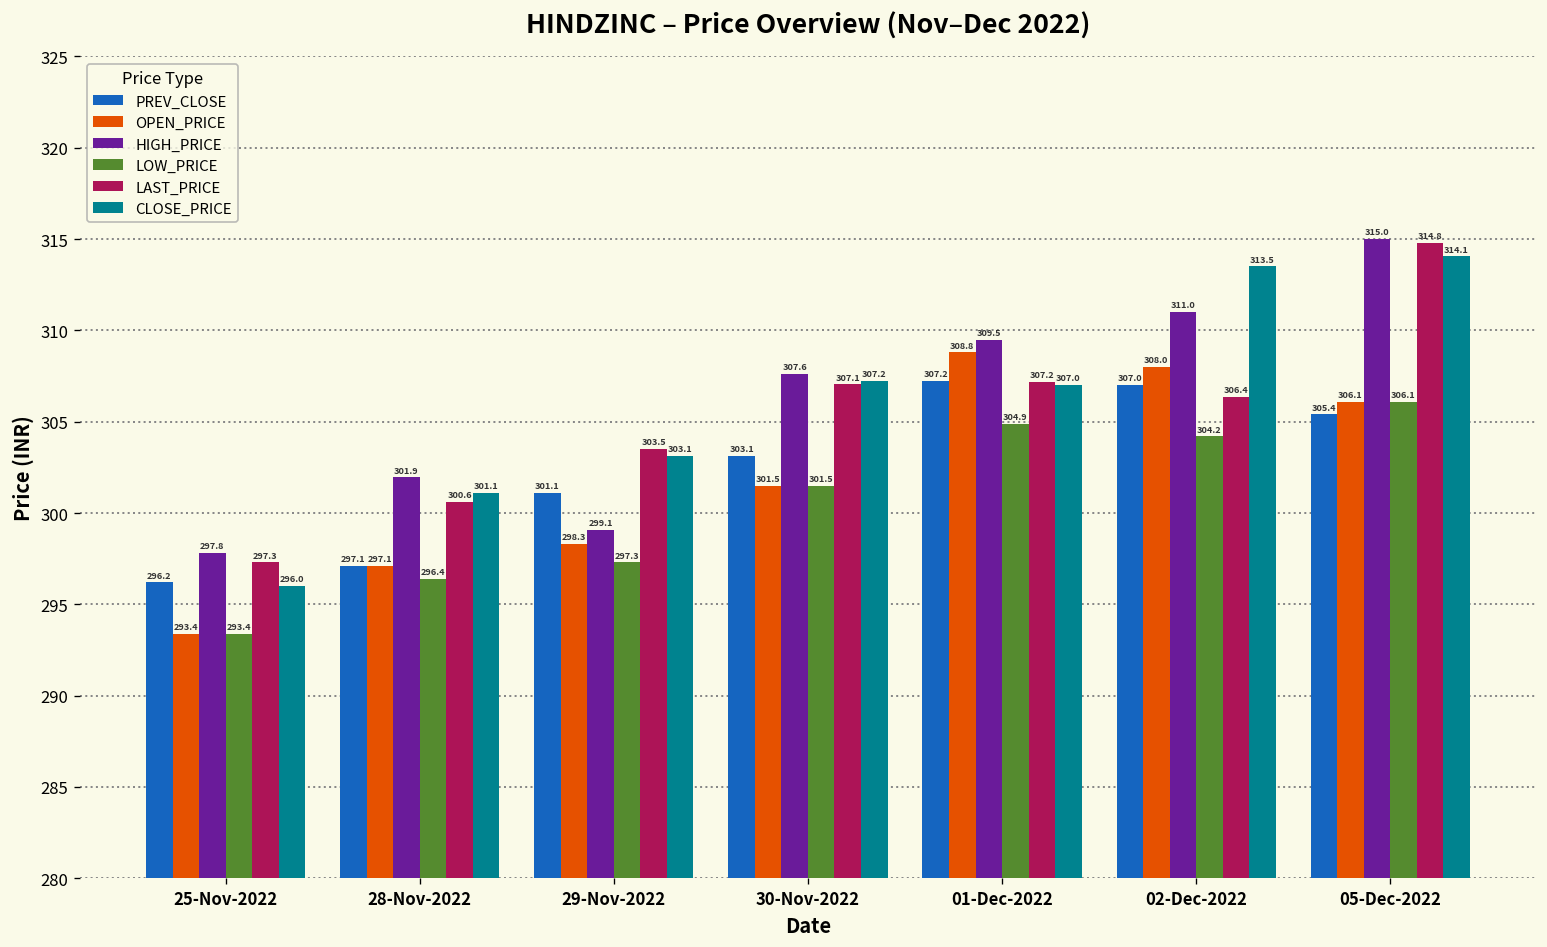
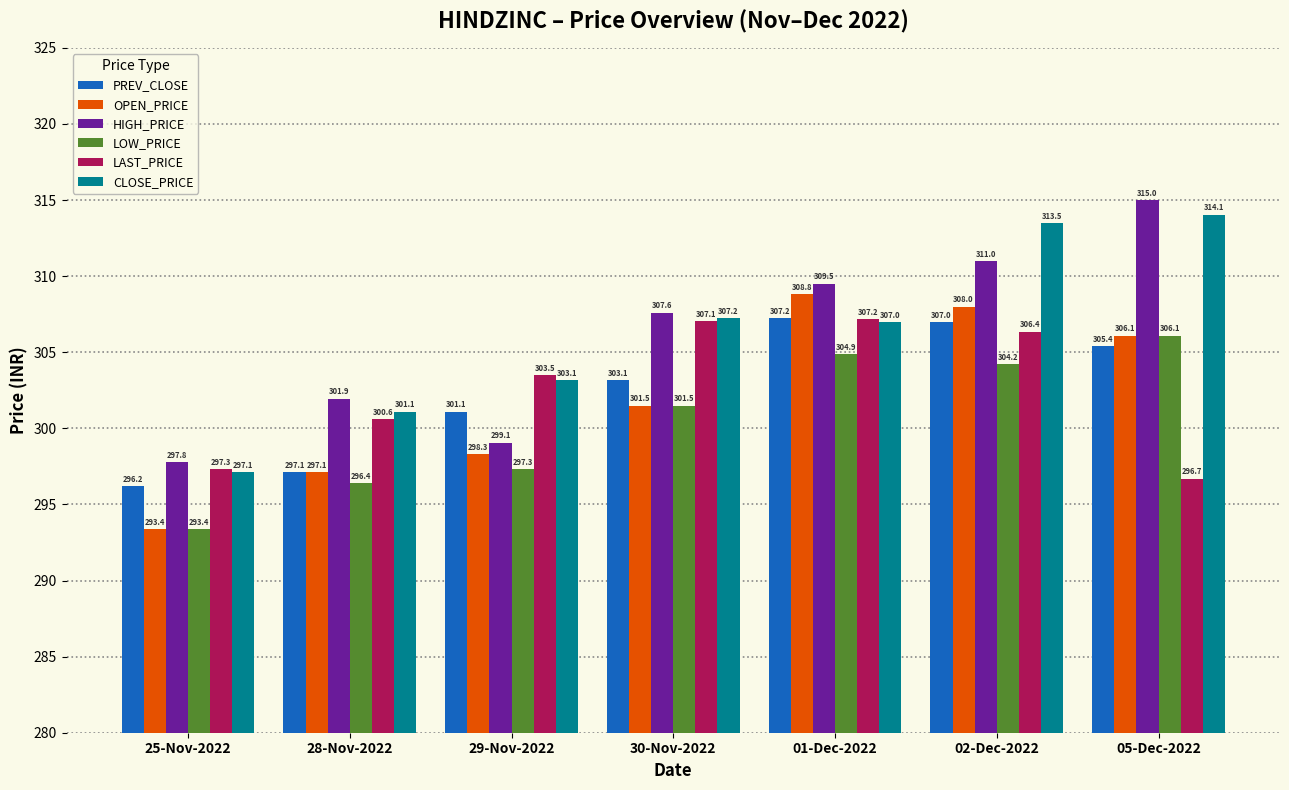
CLOSE_PRICE, 25-Nov-2022: 296.0 -> 297.1
LAST_PRICE, 05-Dec-2022: 314.8 -> 296.7
